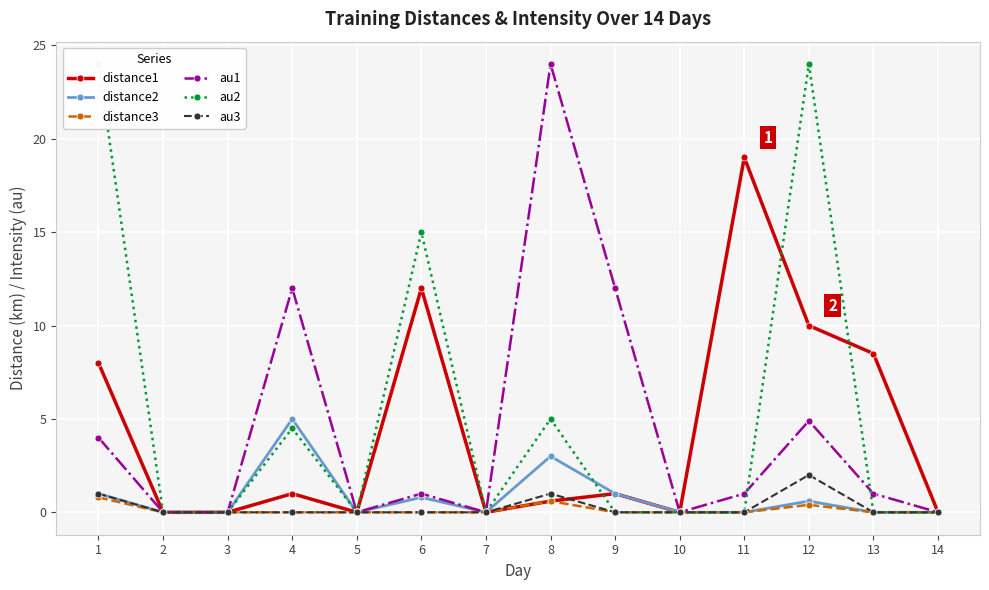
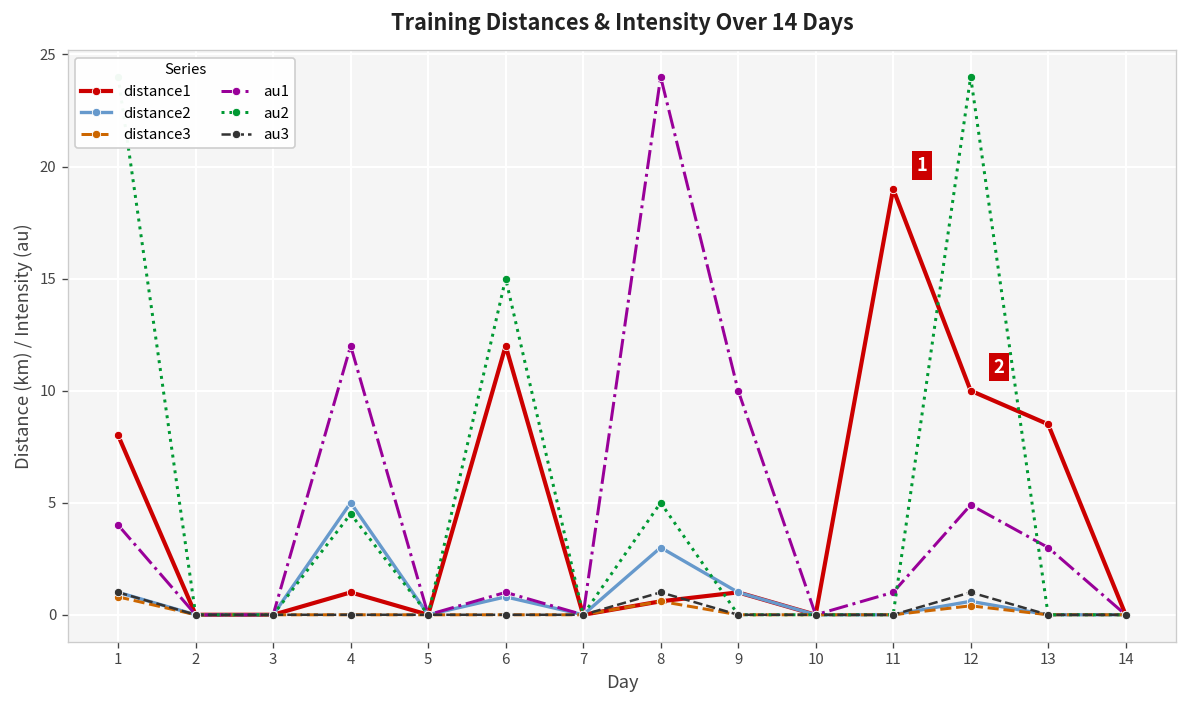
au1, 9: 12 -> 10
au3, 12: 2 -> 1
au1, 13: 1 -> 3
